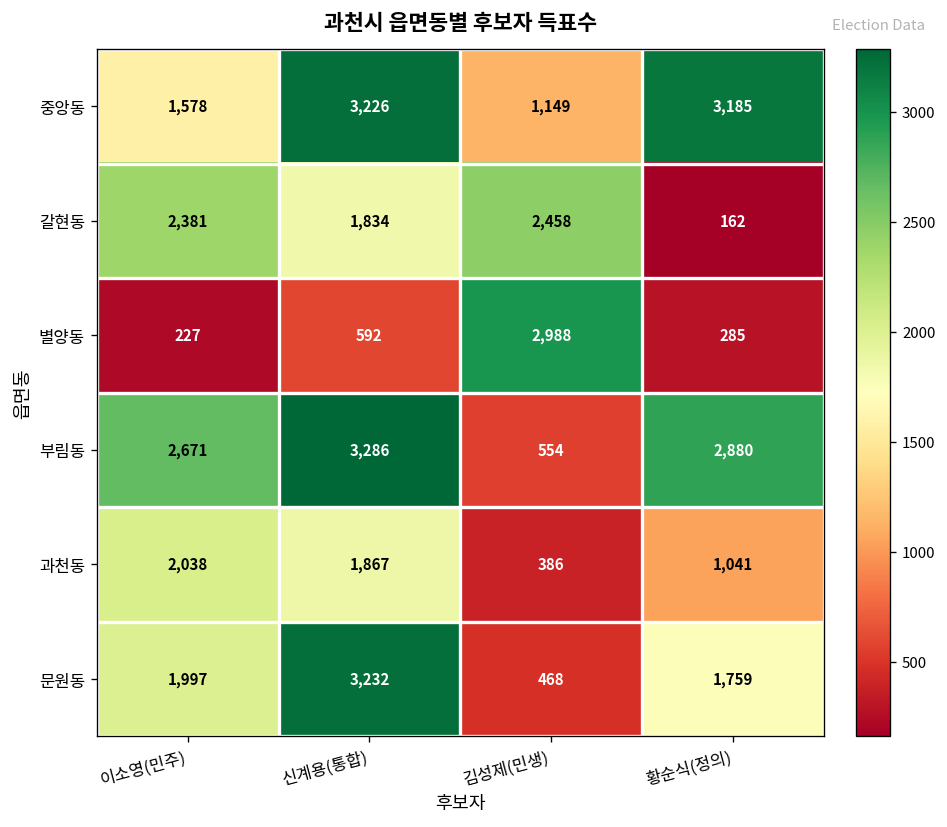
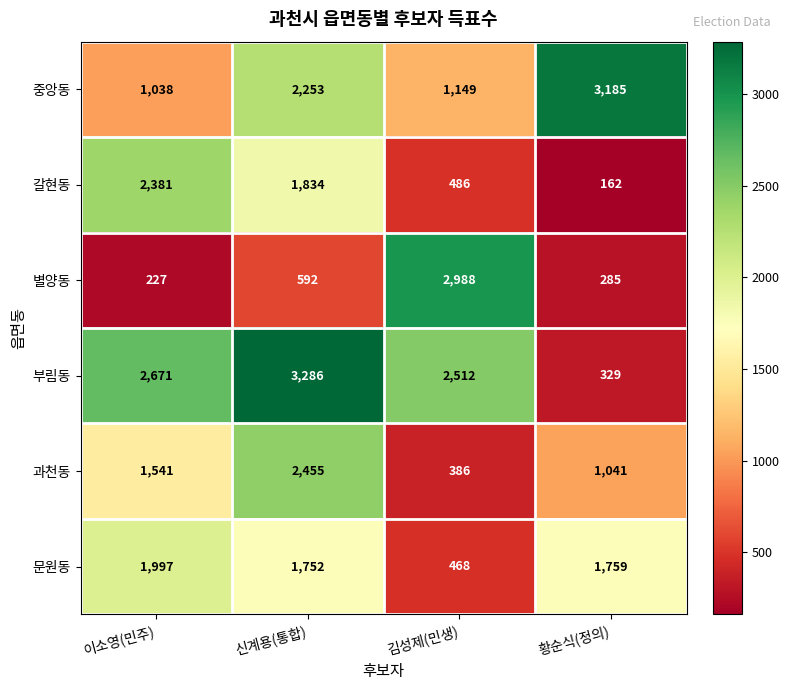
중앙동, 이소영(민주): 1,578 -> 1,038
중앙동, 신계용(통합): 3,226 -> 2,253
갈현동, 김성제(민생): 2,458 -> 486
부림동, 김성제(민생): 554 -> 2,512
부림동, 황순식(정의): 2,880 -> 329
과천동, 이소영(민주): 2,038 -> 1,541
과천동, 신계용(통합): 1,867 -> 2,455
문원동, 신계용(통합): 3,232 -> 1,752
